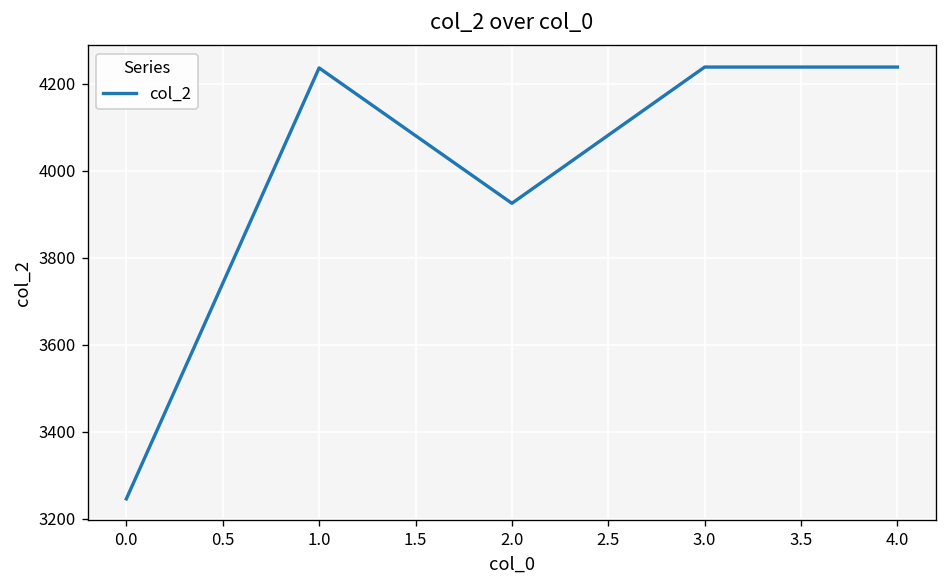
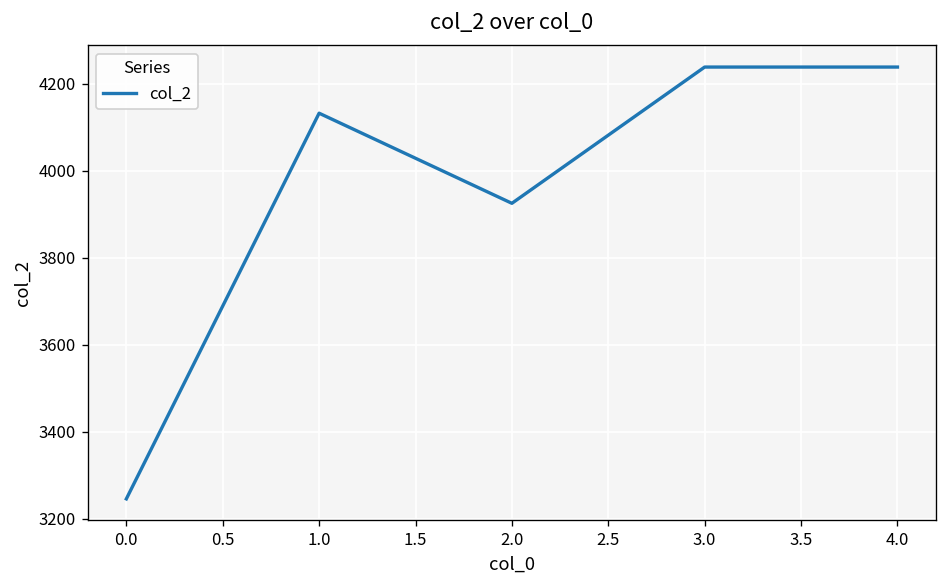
1.0: 4240 -> 4130
